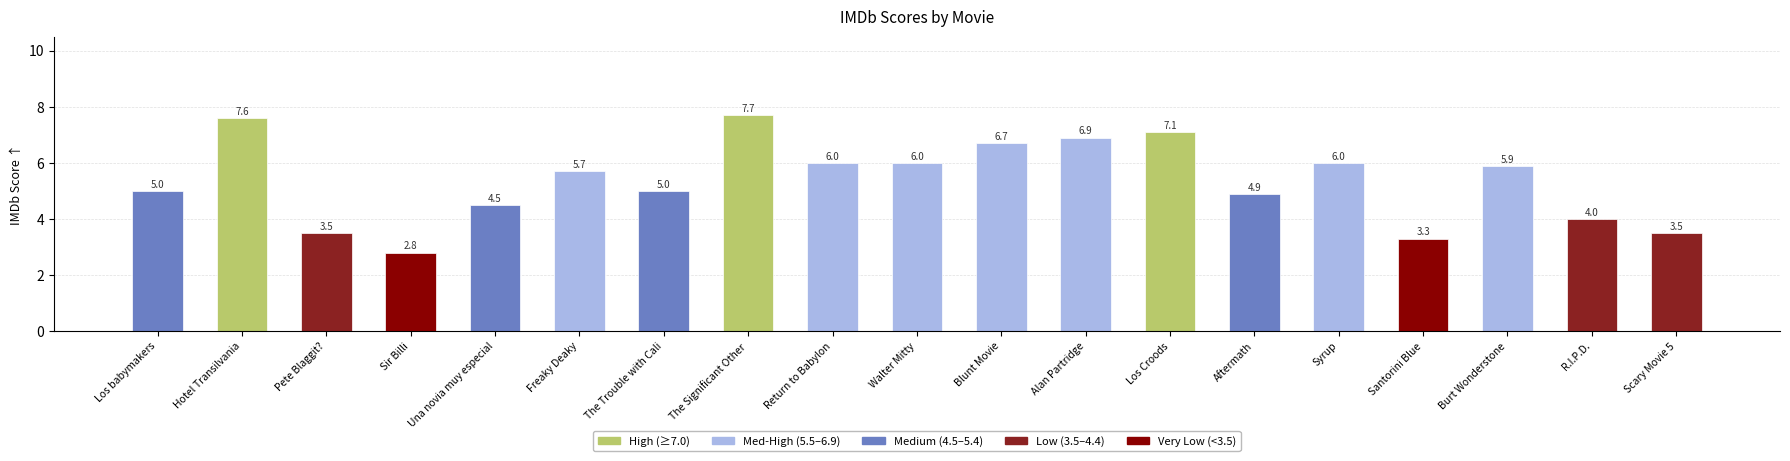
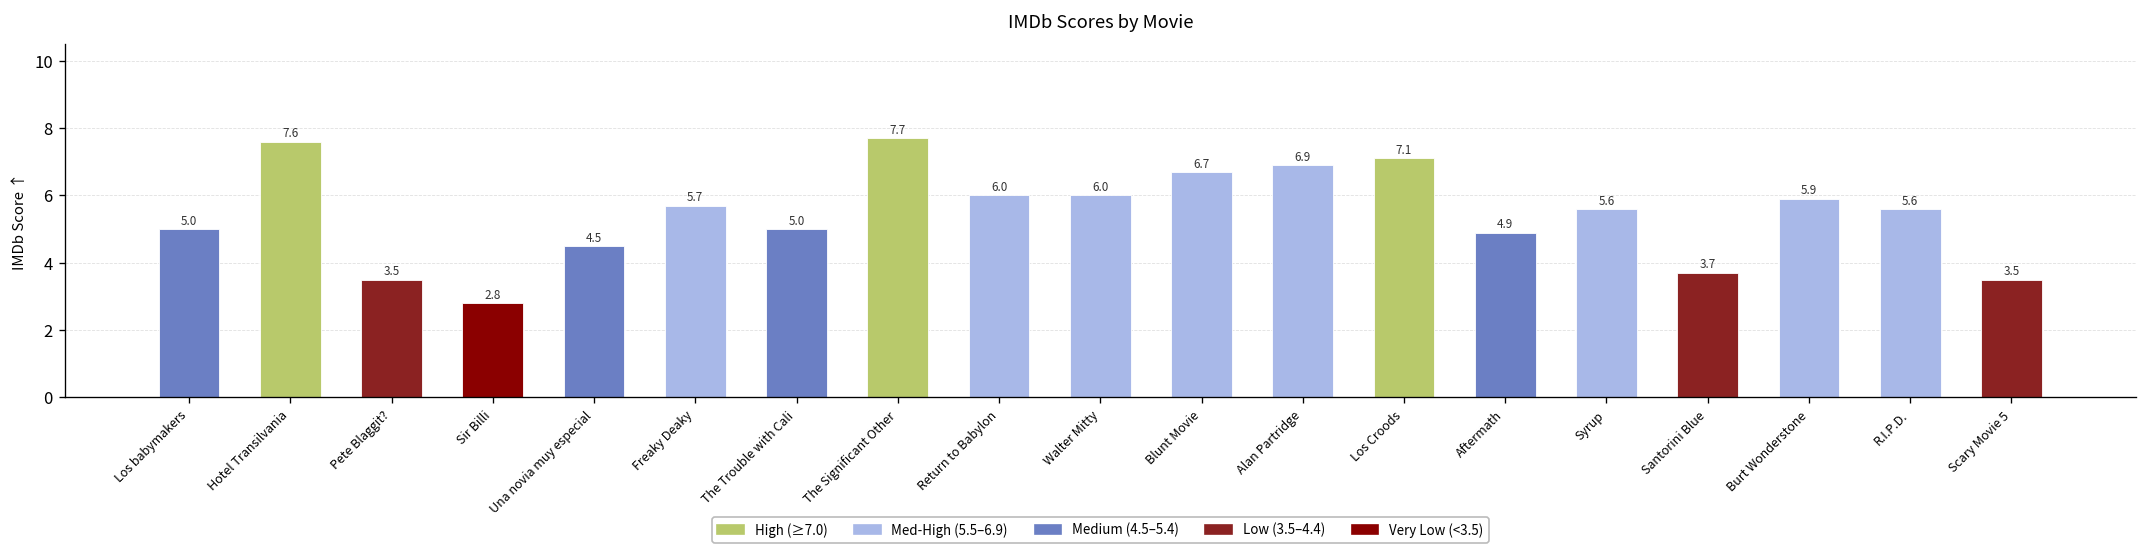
Syrup: 6.0 -> 5.6
Santorini Blue: 3.3 -> 3.7
R.I.P.D.: 4.0 -> 5.6
